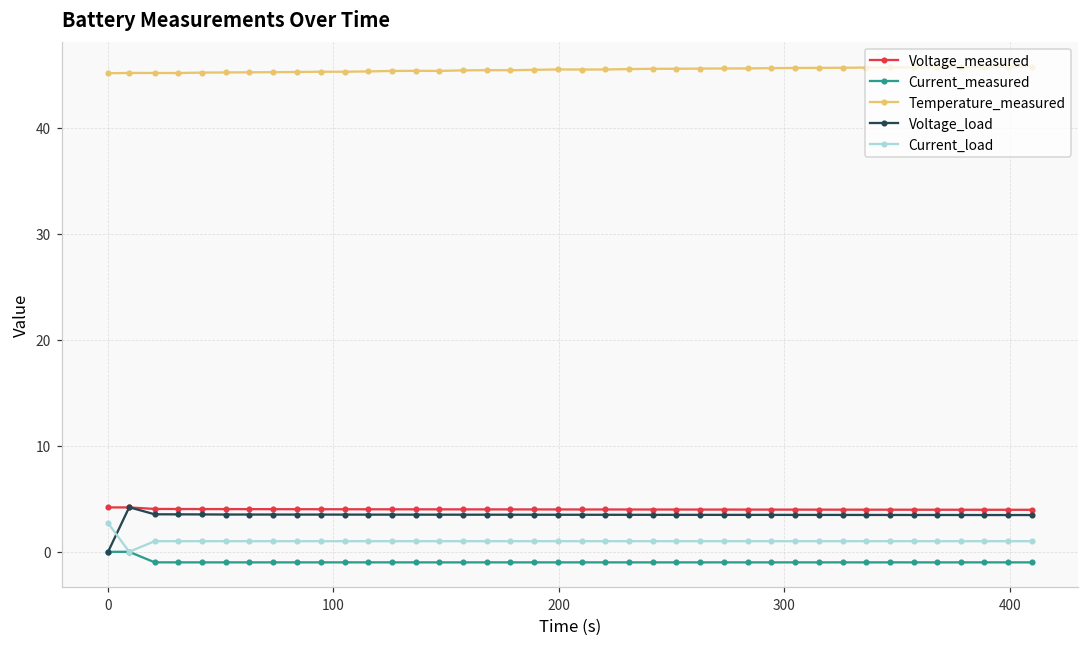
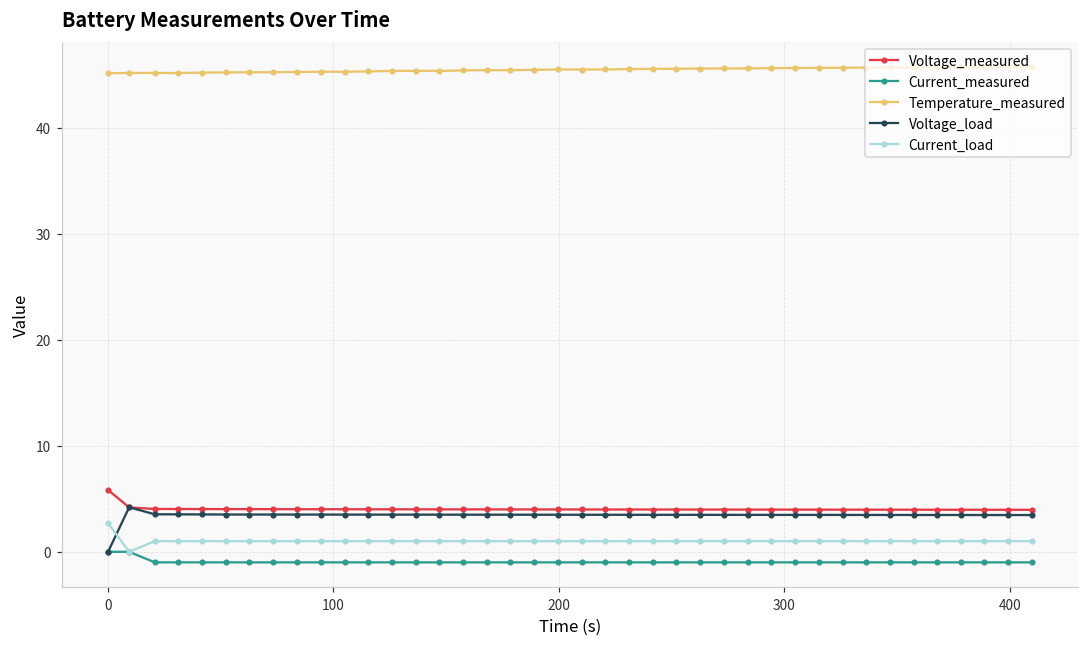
Voltage_measured, 0: 4 -> 6
